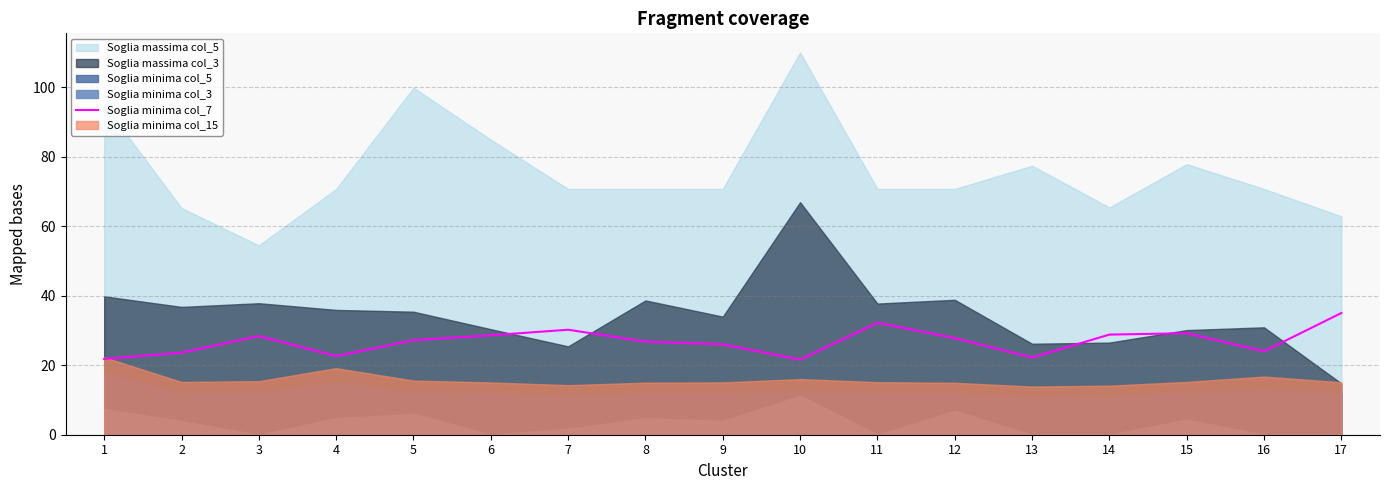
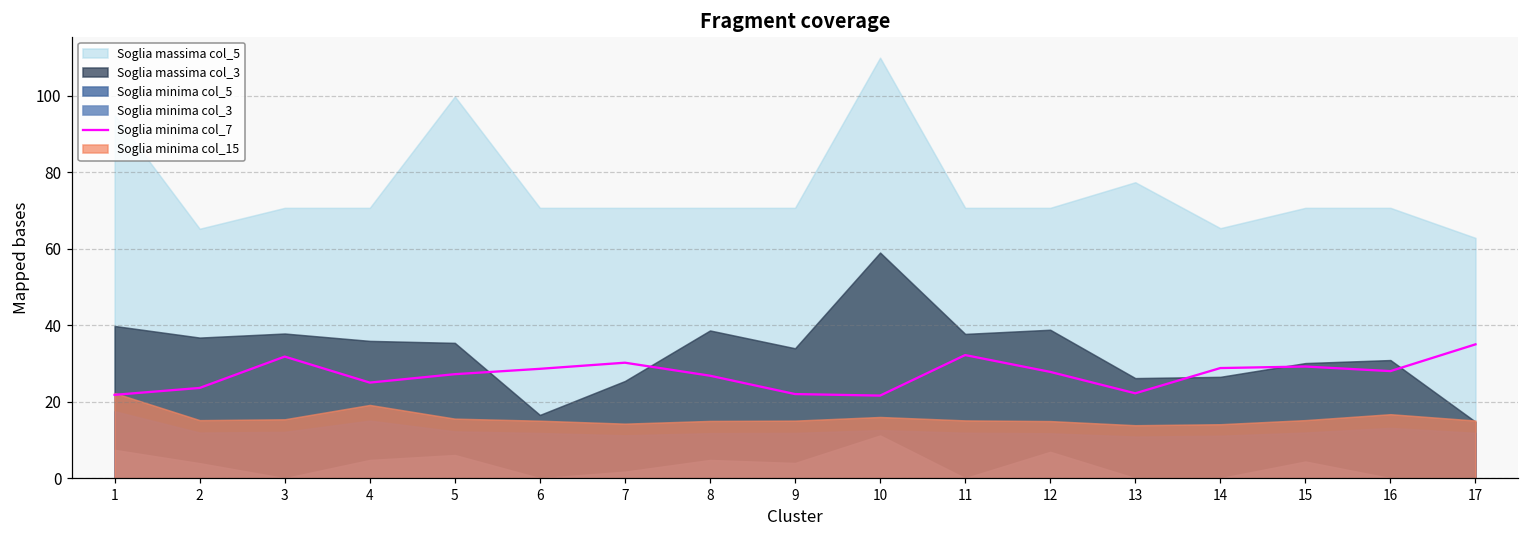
Soglia minima col_7, 3: 28 -> 32
Soglia massima col_5, 3: 54 -> 71
Soglia minima col_7, 4: 23 -> 25
Soglia massima col_5, 6: 85 -> 71
Soglia massima col_3, 6: 30 -> 17
Soglia minima col_7, 9: 26 -> 22
Soglia massima col_3, 10: 67 -> 59
Soglia massima col_5, 15: 78 -> 71
Soglia minima col_7, 16: 24 -> 28
